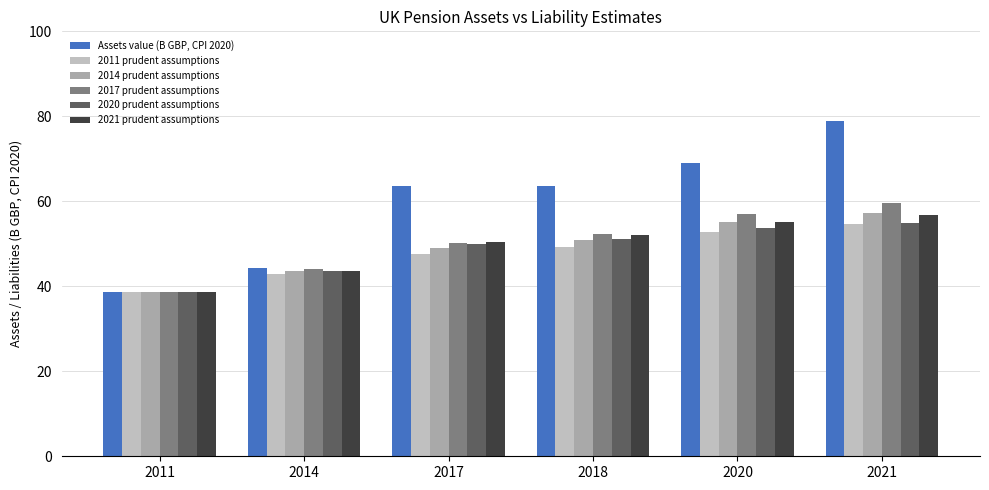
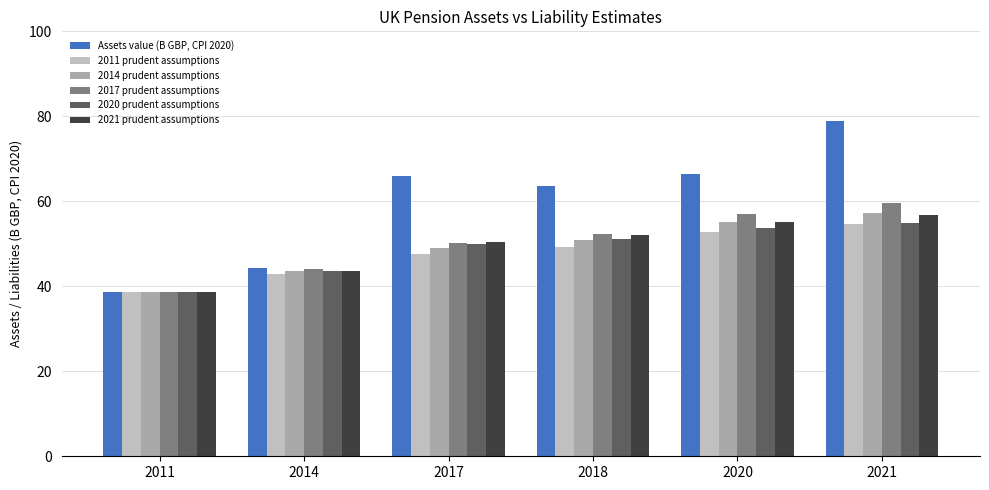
Assets value (B GBP, CPI 2020), 2017: 64 -> 66
Assets value (B GBP, CPI 2020), 2020: 69 -> 67
